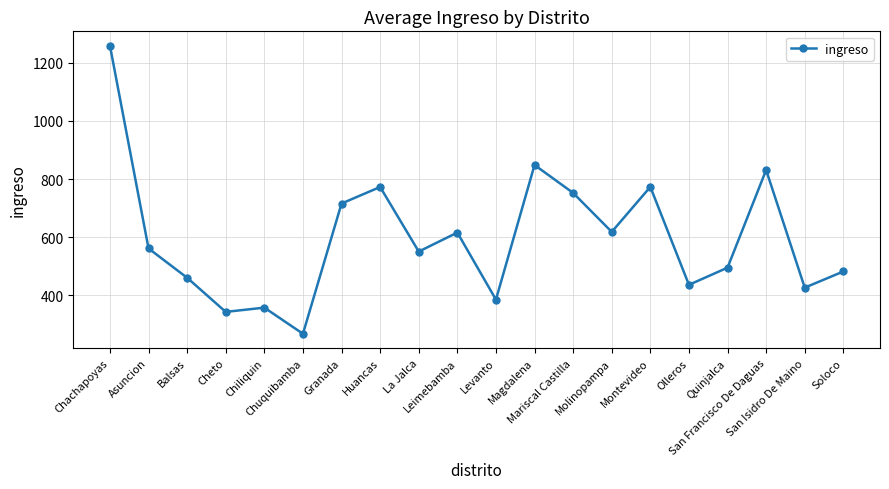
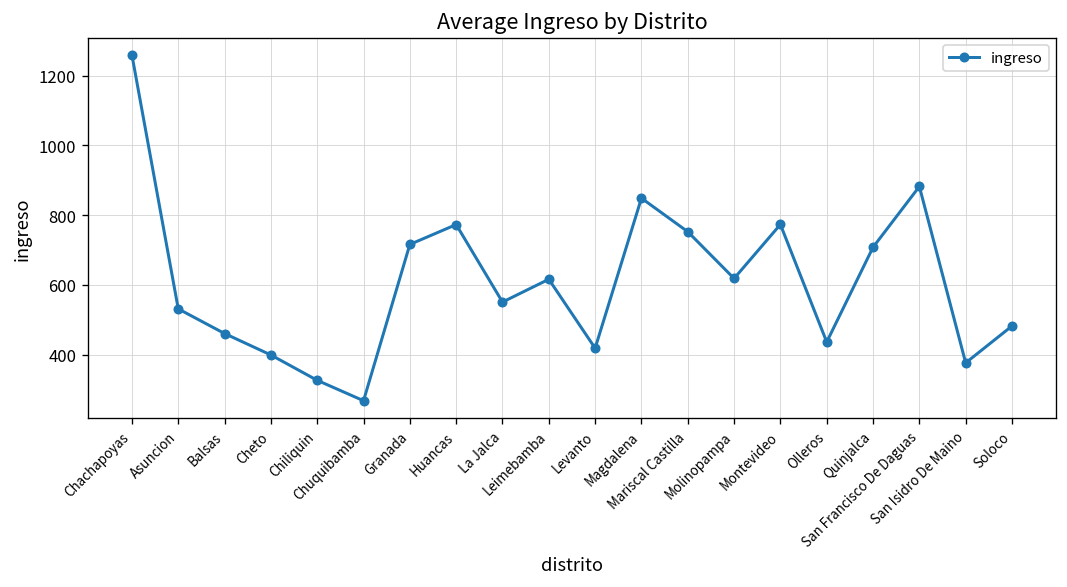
Asuncion: 560 -> 530
Cheto: 340 -> 400
Chiliquin: 360 -> 330
Levanto: 380 -> 420
Quinjalca: 490 -> 710
San Francisco De Daguas: 830 -> 880
San Isidro De Maino: 430 -> 380
